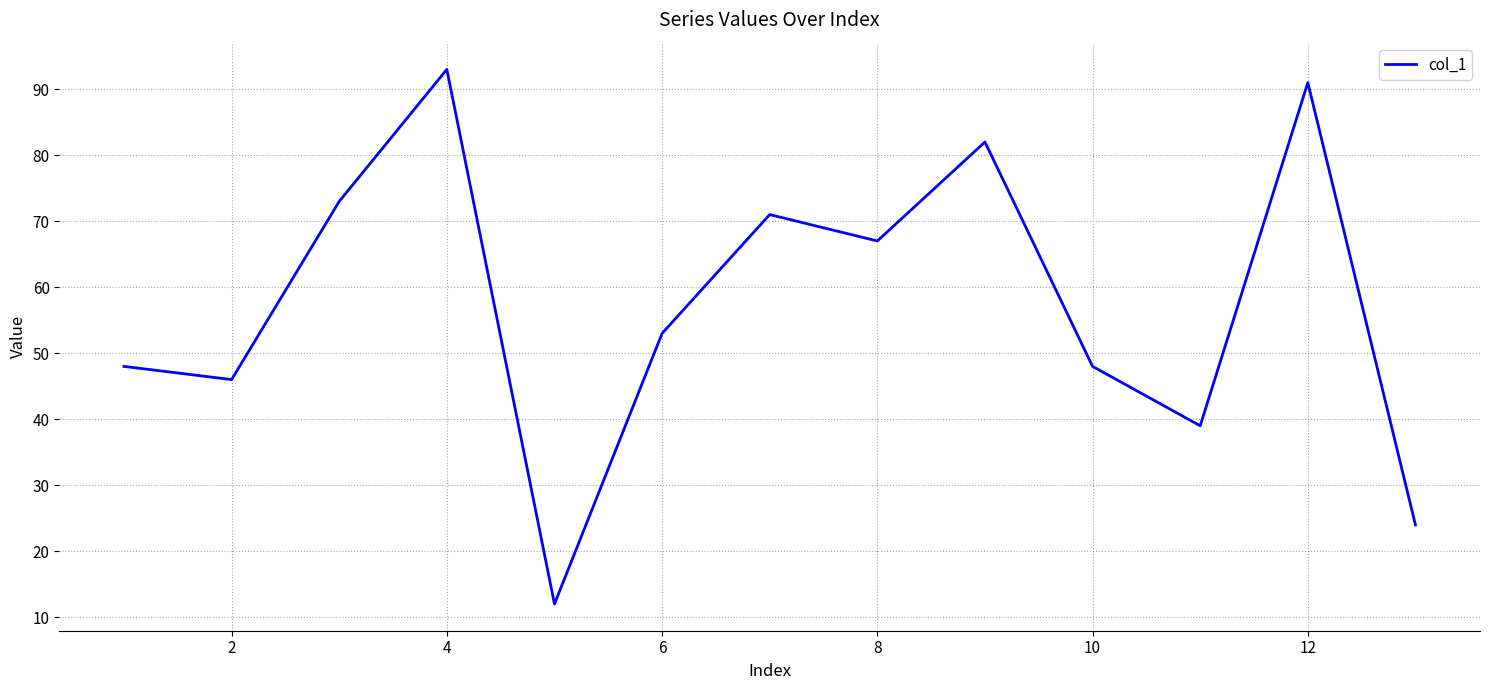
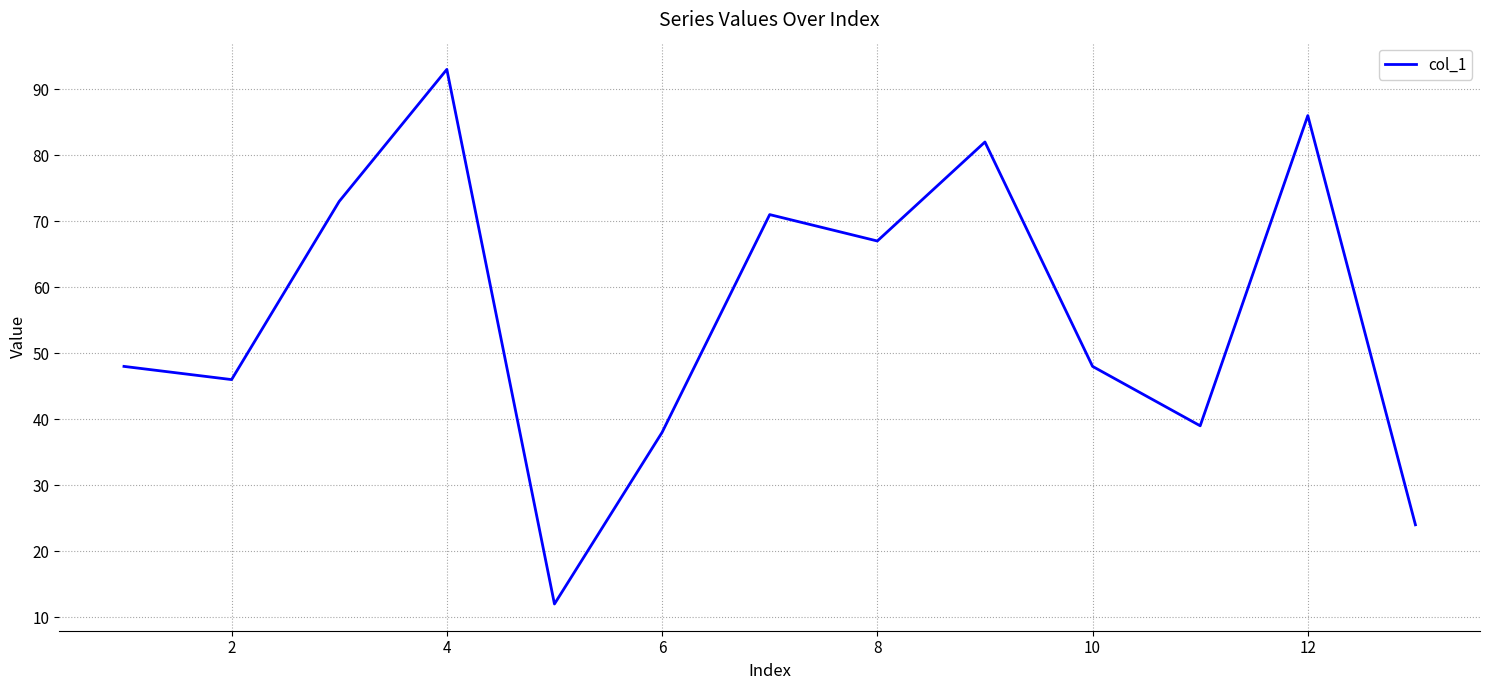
6: 53 -> 38
12: 91 -> 86
